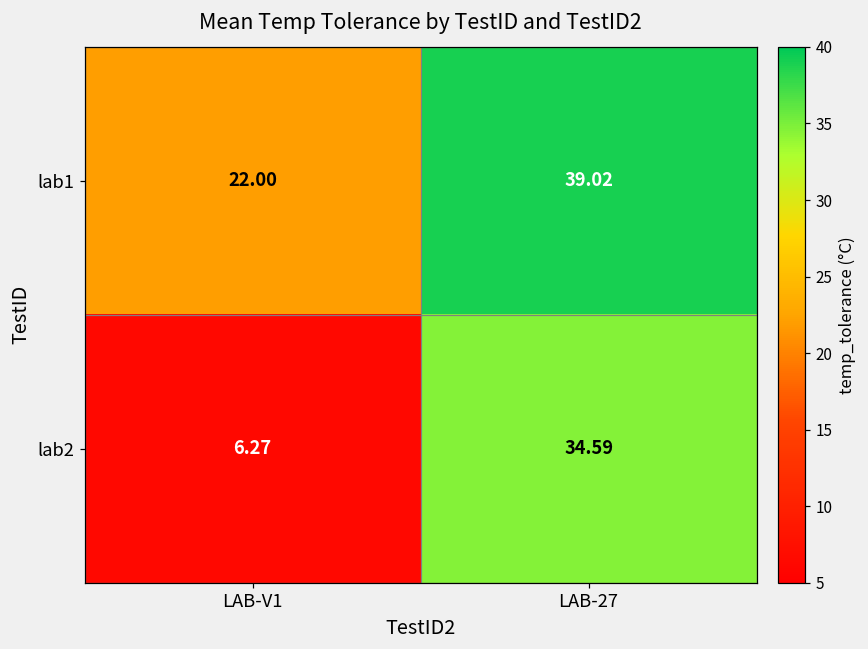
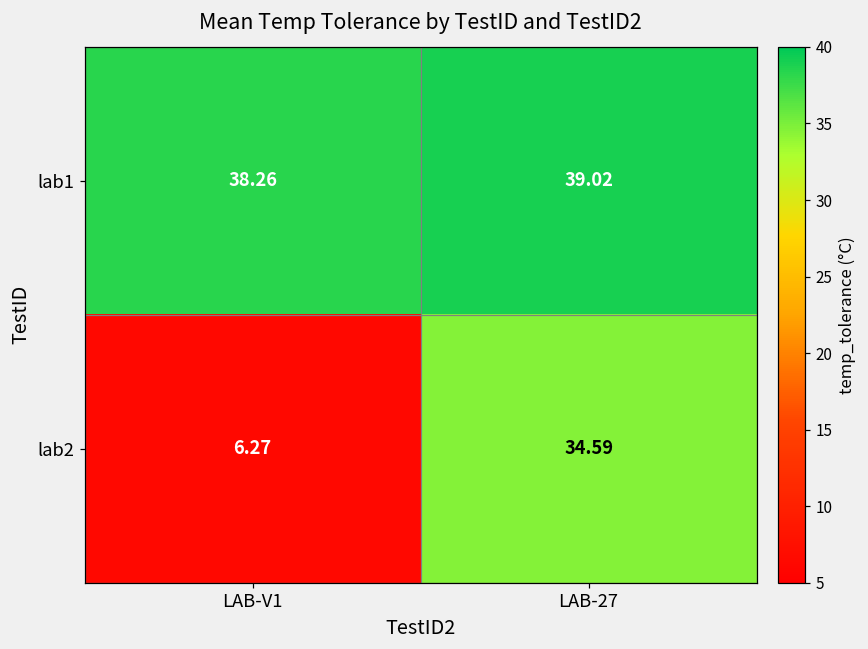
lab1, LAB-V1: 22.00 -> 38.26
